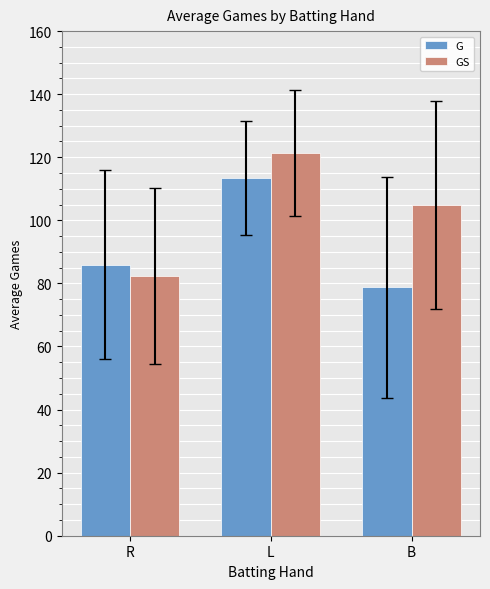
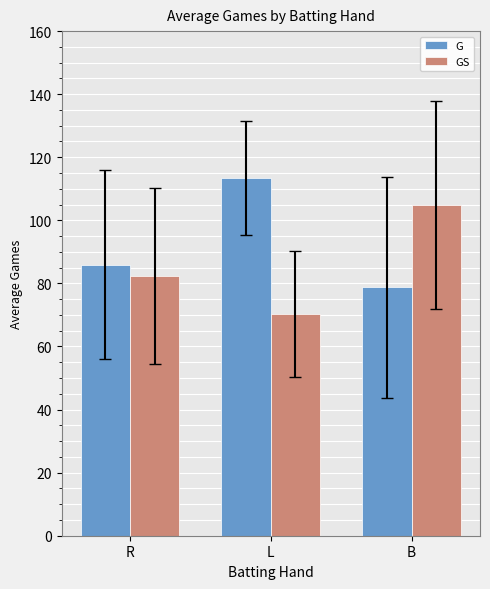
GS, L: 121 -> 70
